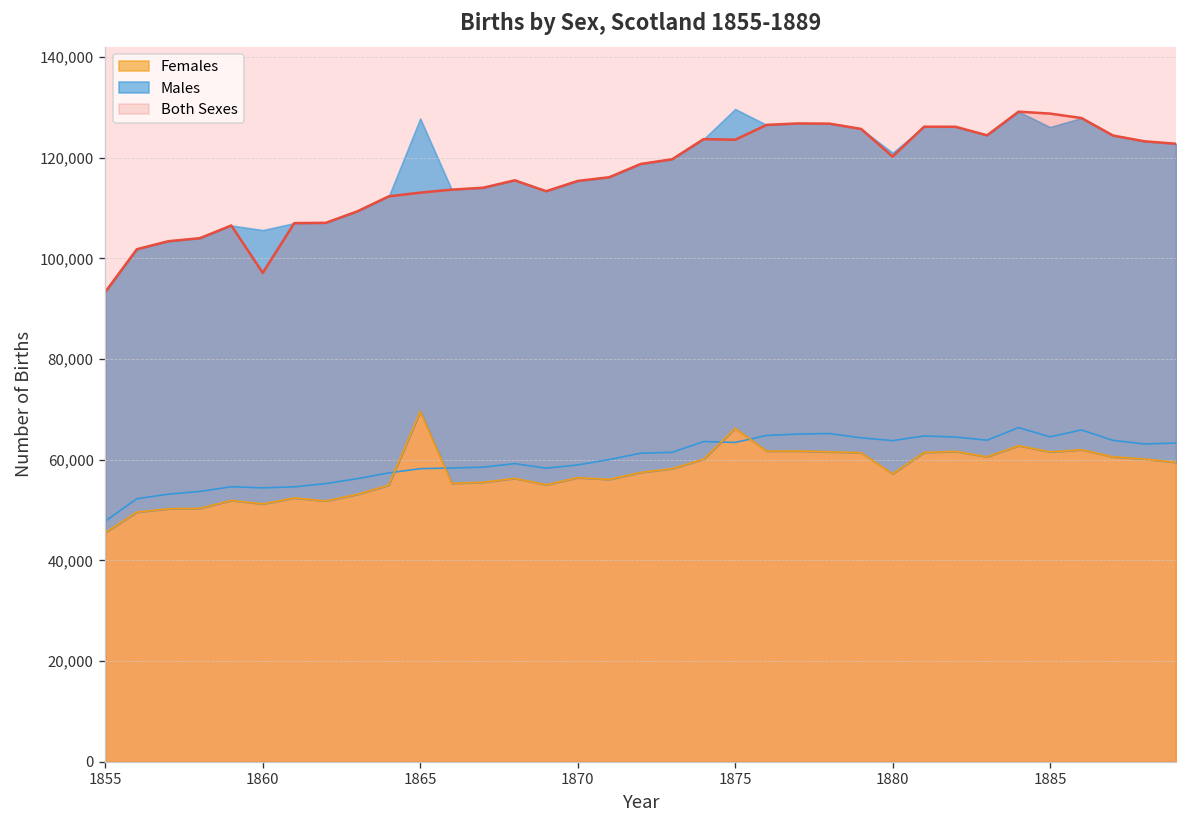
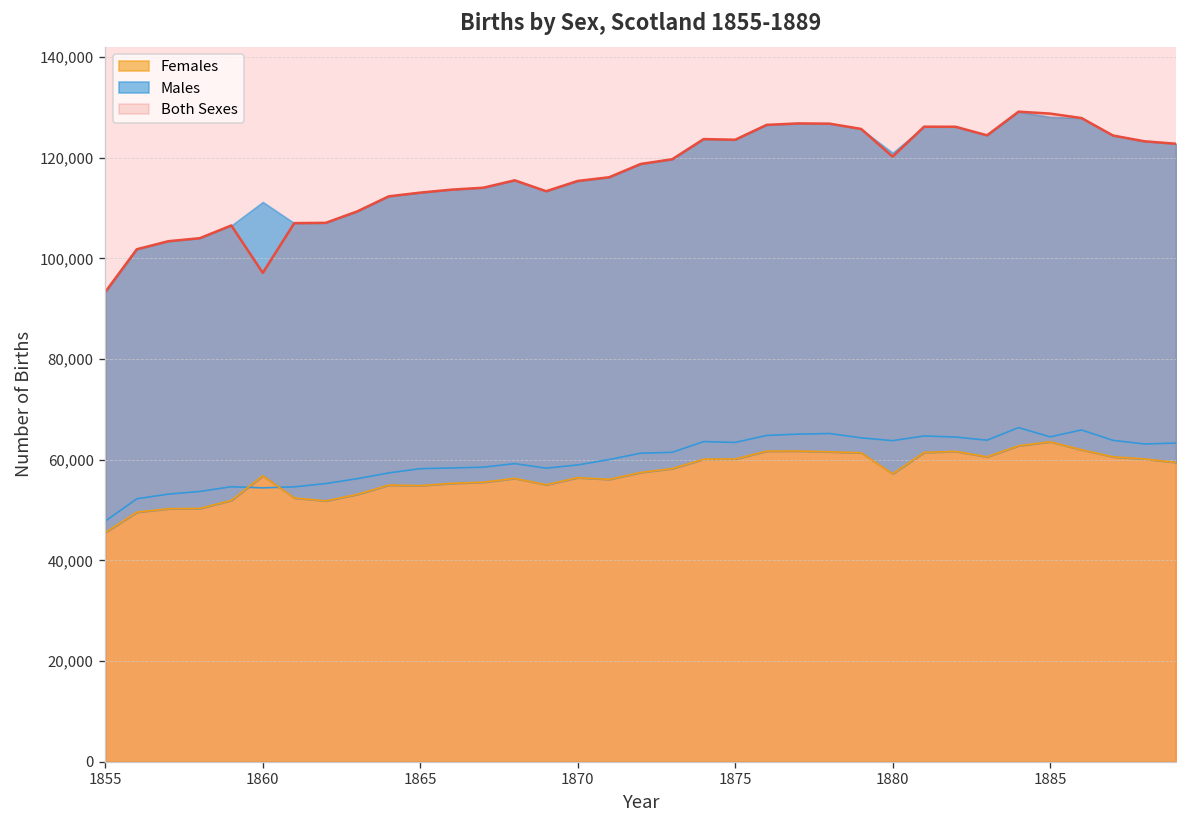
Females, 1860: 51,000 -> 57,000
Females, 1865: 70,000 -> 55,000
Females, 1875: 66,000 -> 60,000
Females, 1885: 62,000 -> 64,000
